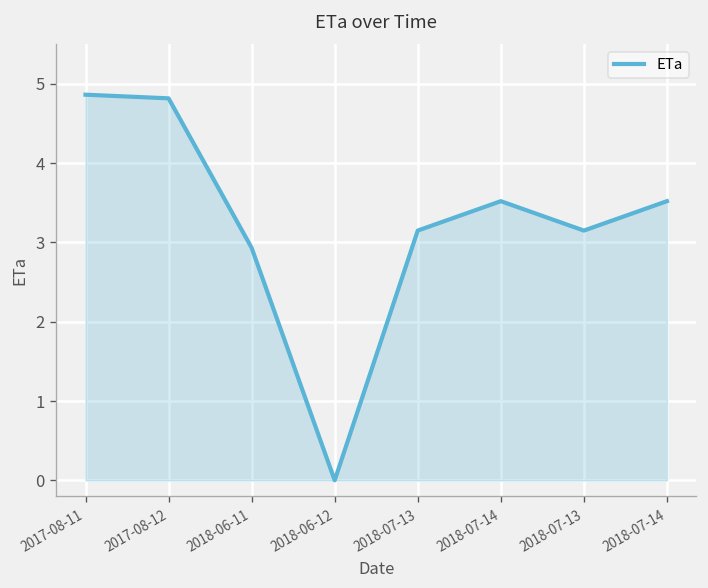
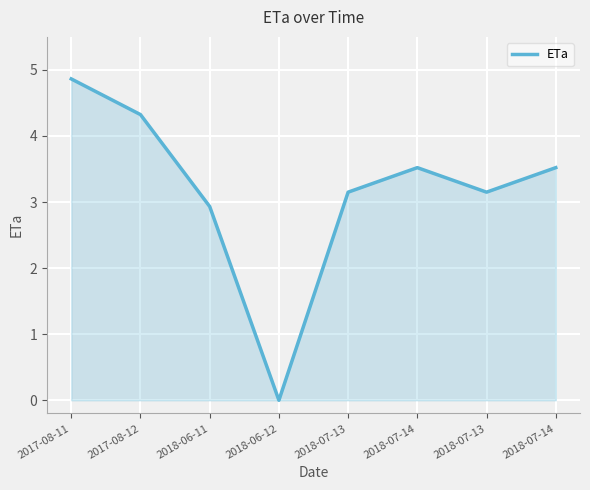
2017-08-12: 4.8 -> 4.3
